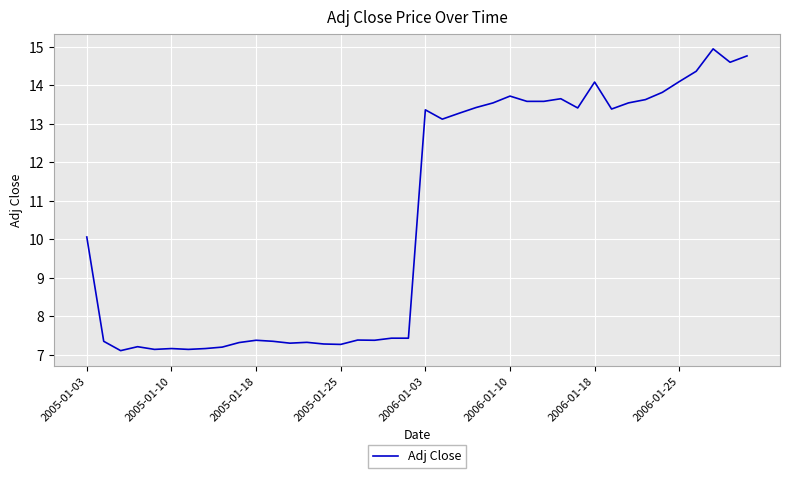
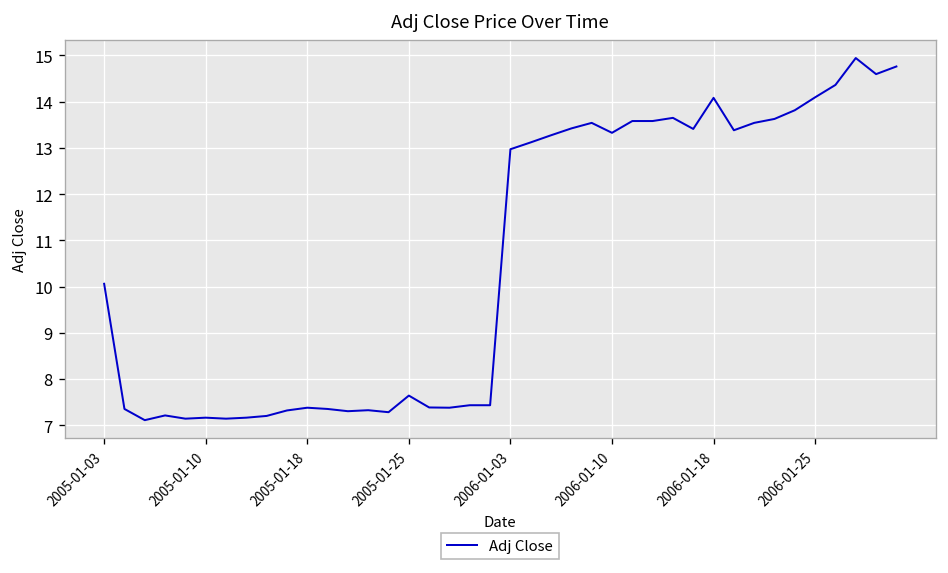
2005-01-25: 7.3 -> 7.6
2006-01-03: 13.4 -> 13.0
2006-01-10: 13.7 -> 13.3
